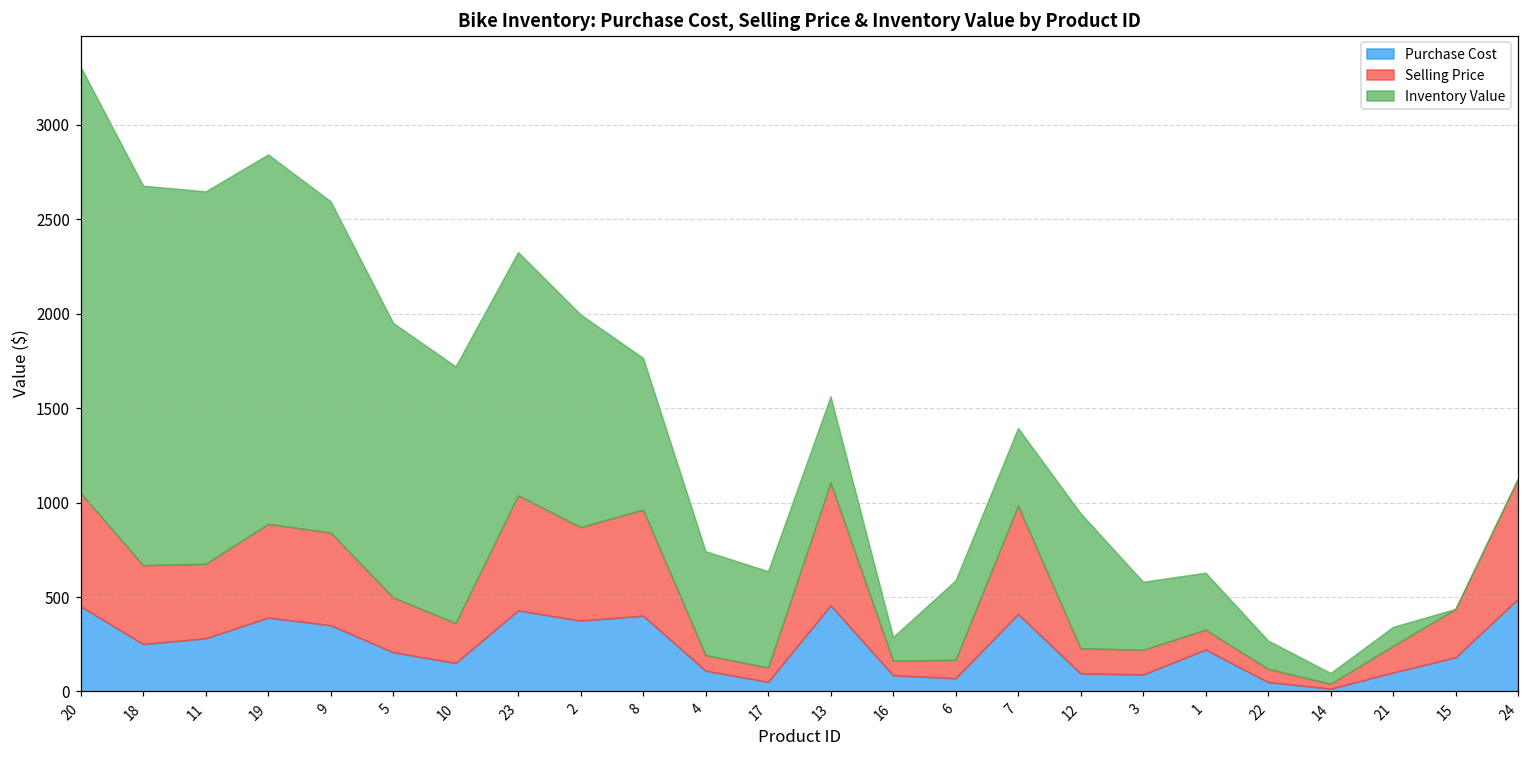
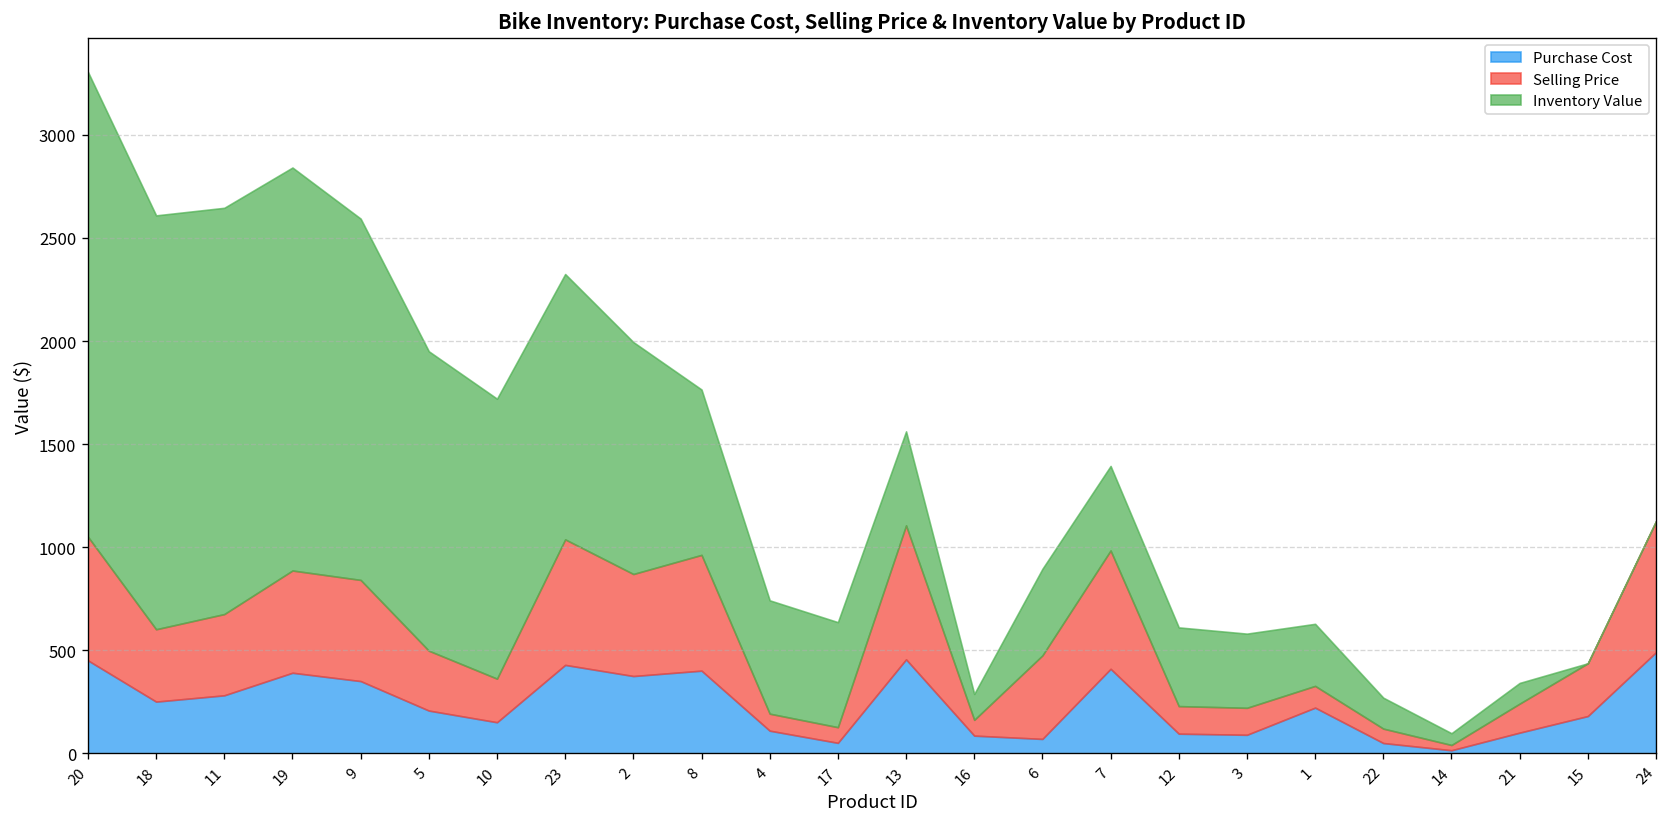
Selling Price, 18: 420 -> 350
Selling Price, 6: 100 -> 410
Inventory Value, 12: 710 -> 380
